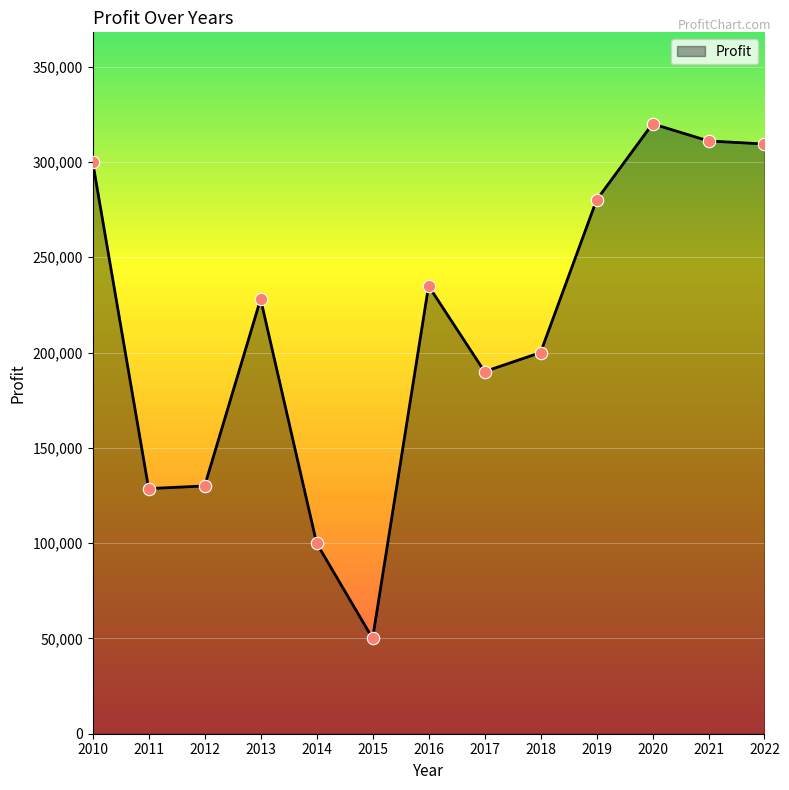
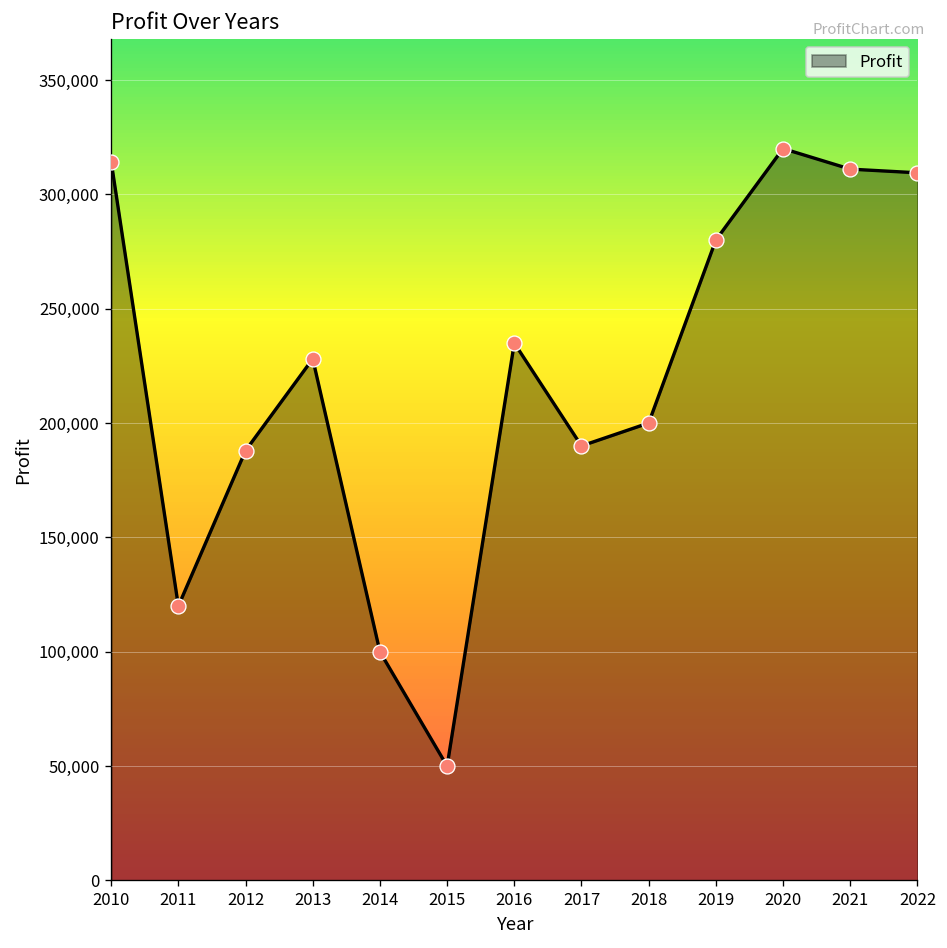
2010: 300,000 -> 314,000
2011: 129,000 -> 120,000
2012: 130,000 -> 188,000
